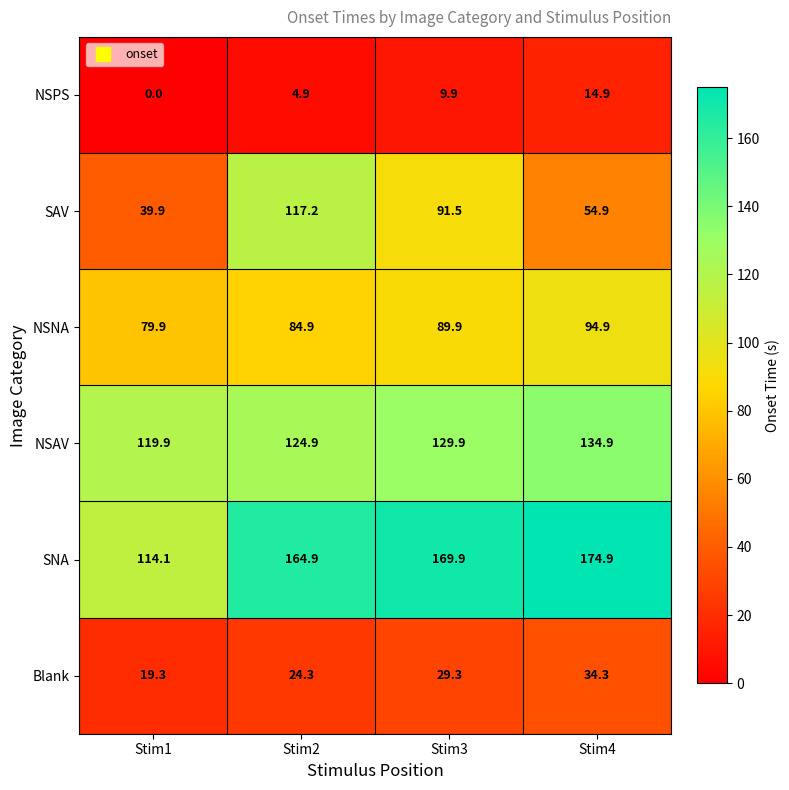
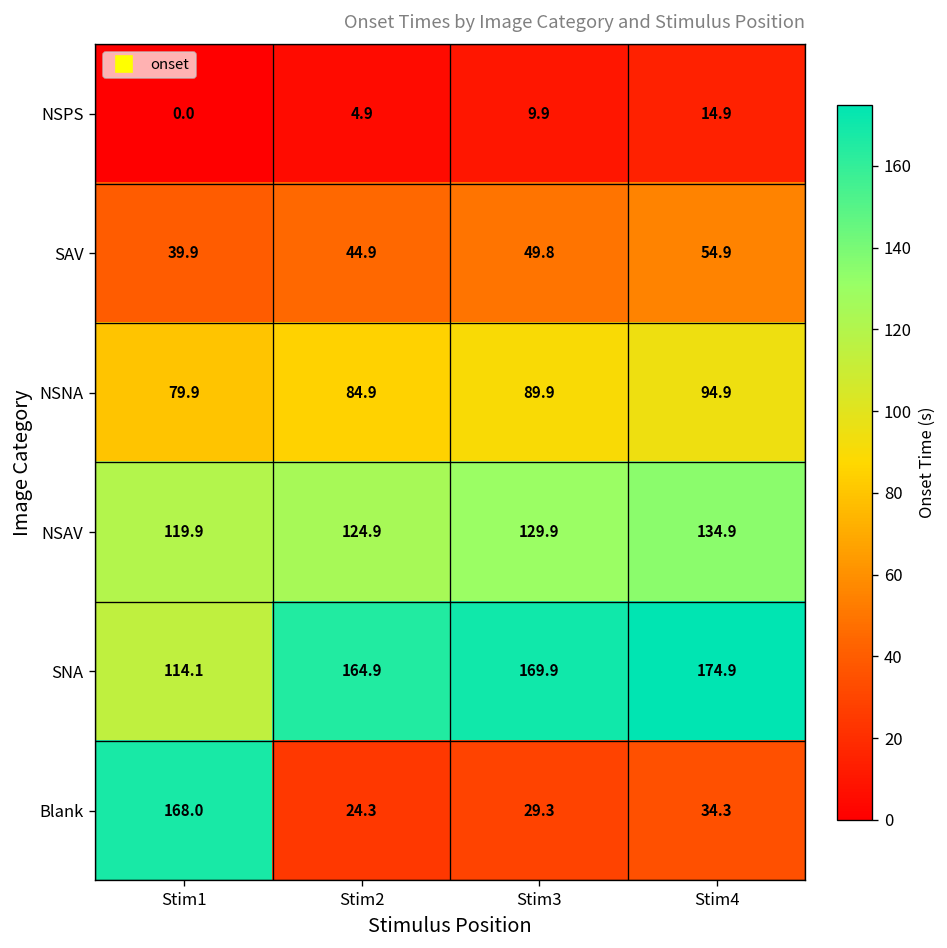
SAV, Stim2: 117.2 -> 44.9
SAV, Stim3: 91.5 -> 49.8
Blank, Stim1: 19.3 -> 168.0
